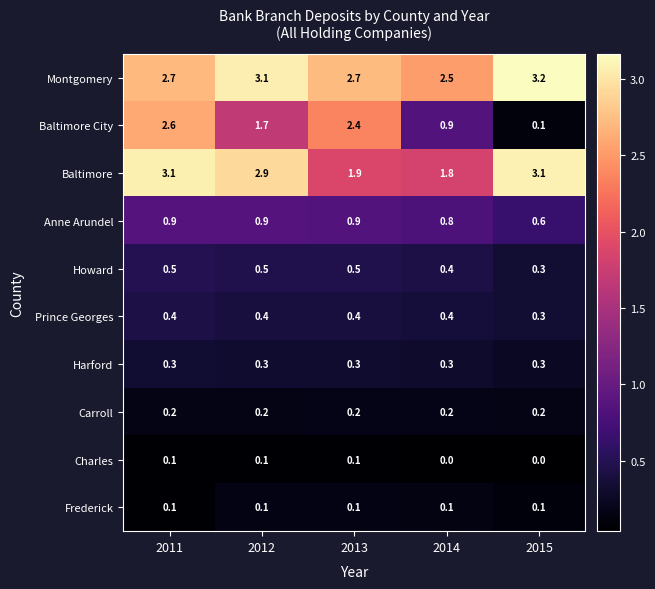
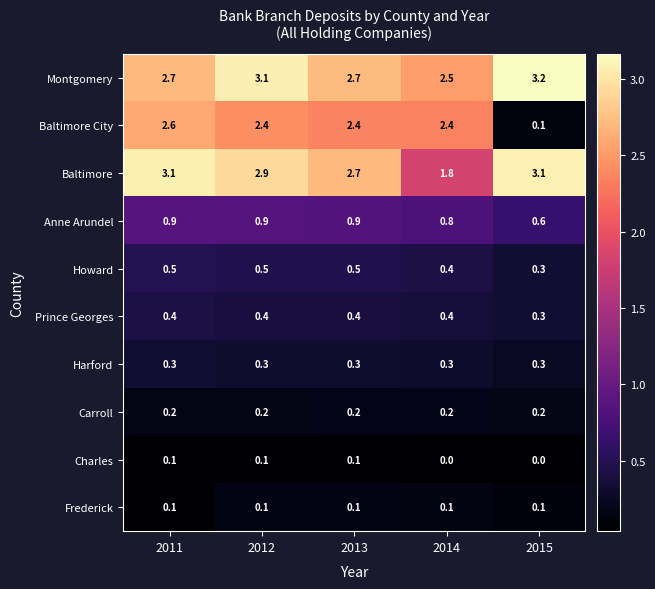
Baltimore City, 2012: 1.7 -> 2.4
Baltimore City, 2014: 0.9 -> 2.4
Baltimore, 2013: 1.9 -> 2.7
